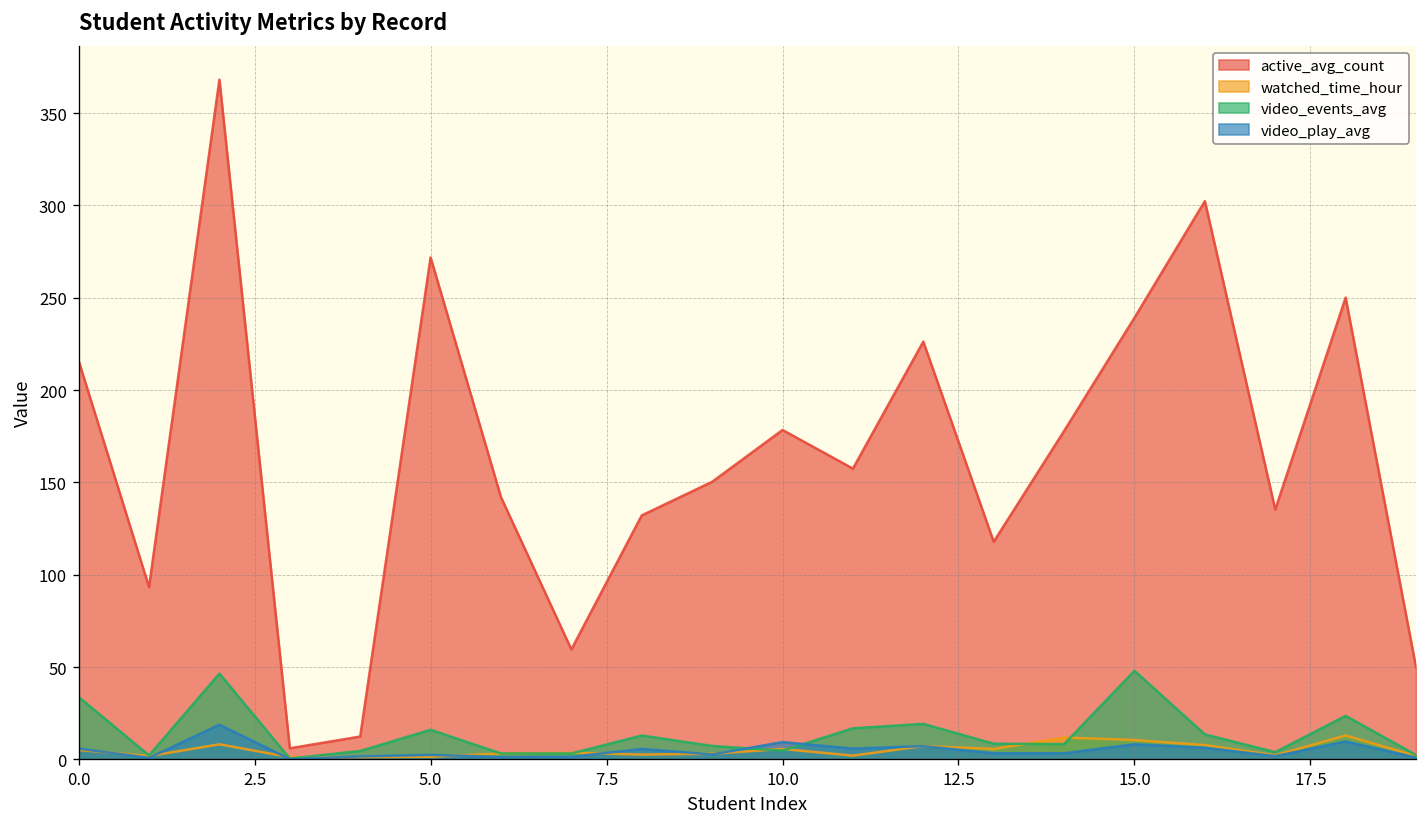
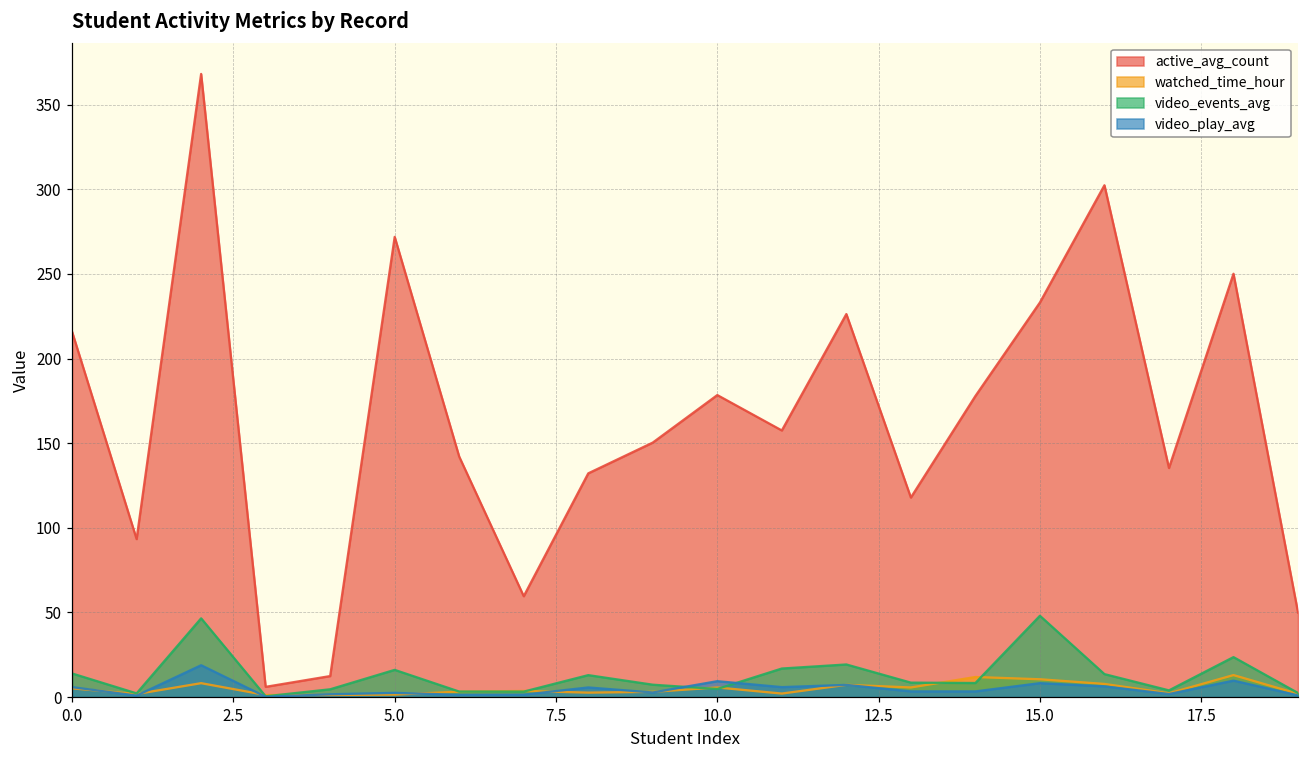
video_events_avg, 0.0: 34 -> 14
active_avg_count, 15.0: 239 -> 233
